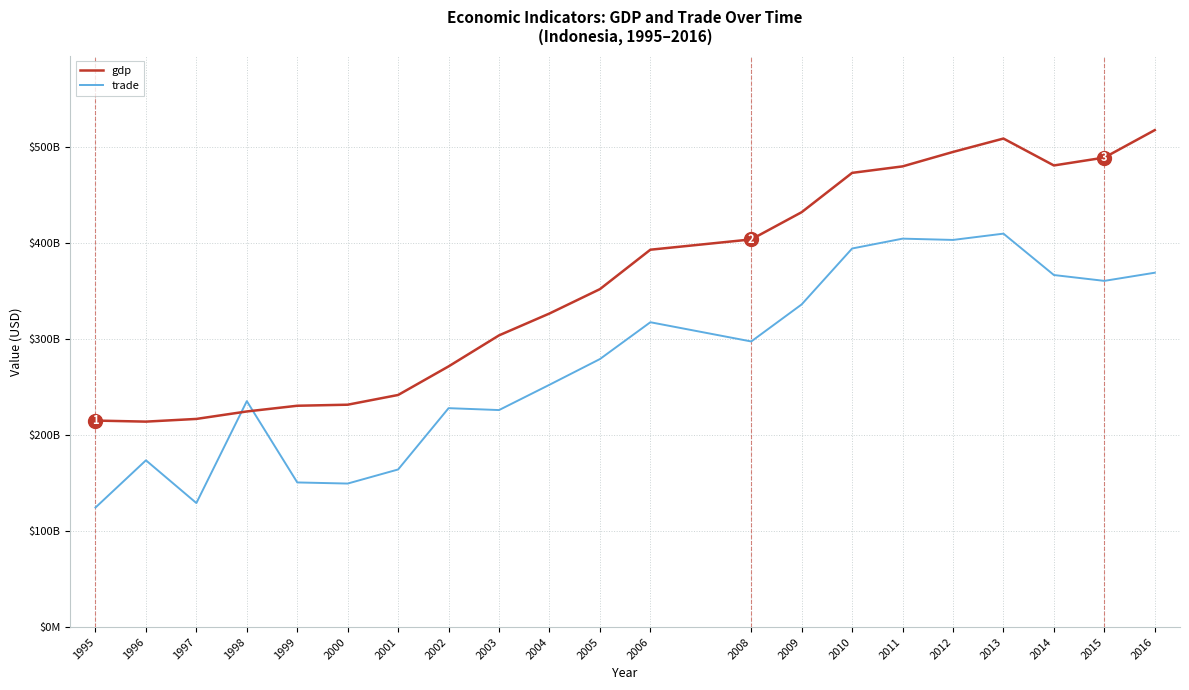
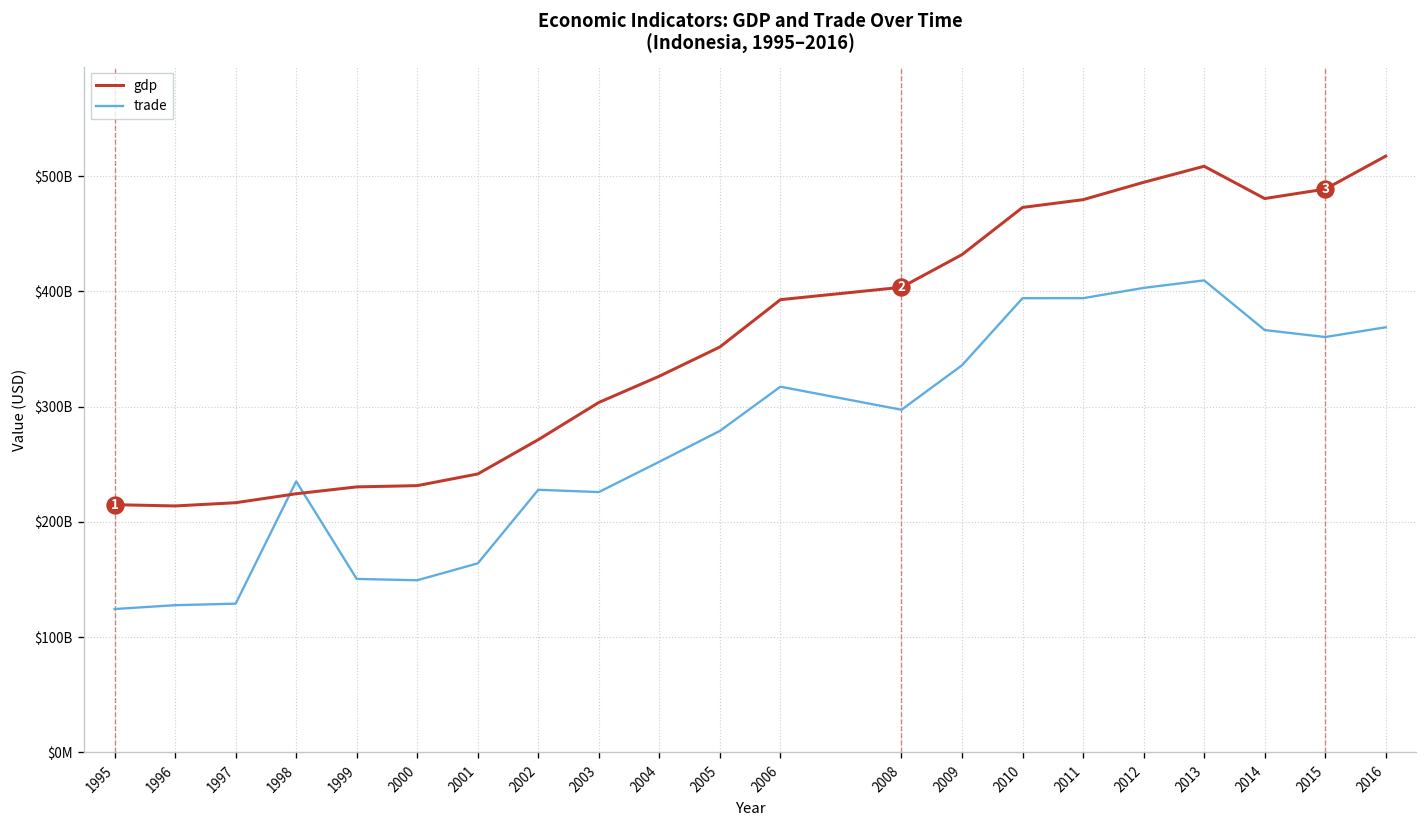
trade, 1996: $170000000000 -> $130000000000
trade, 2011: $400000000000 -> $390000000000
